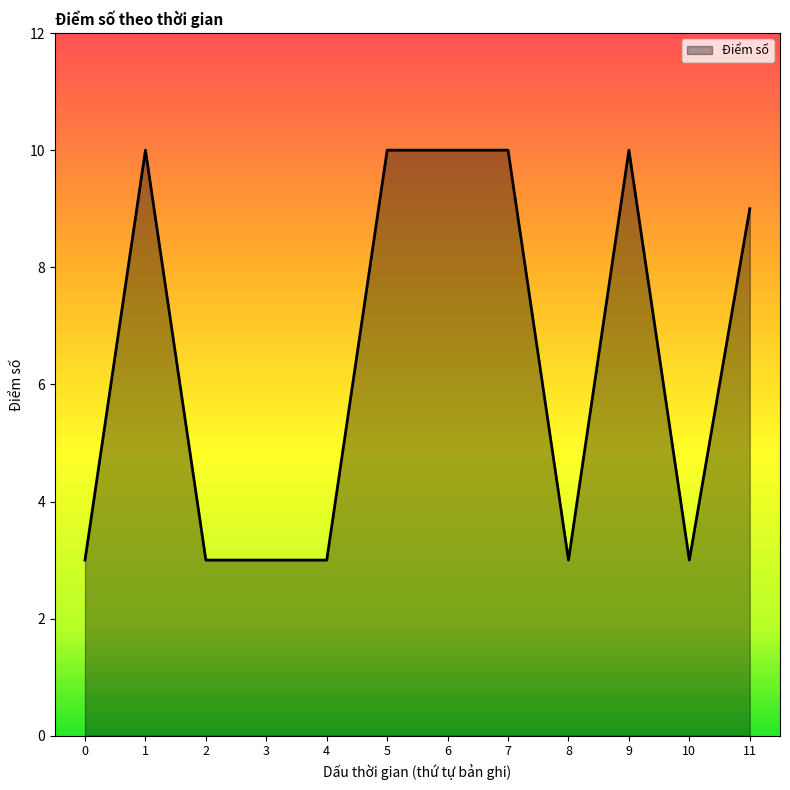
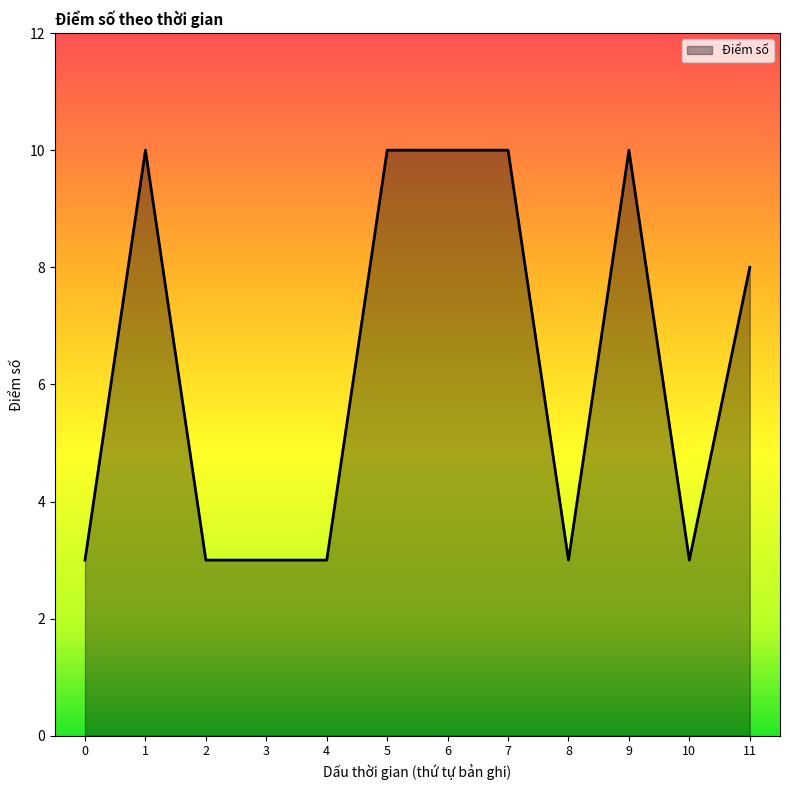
11: 9 -> 8
